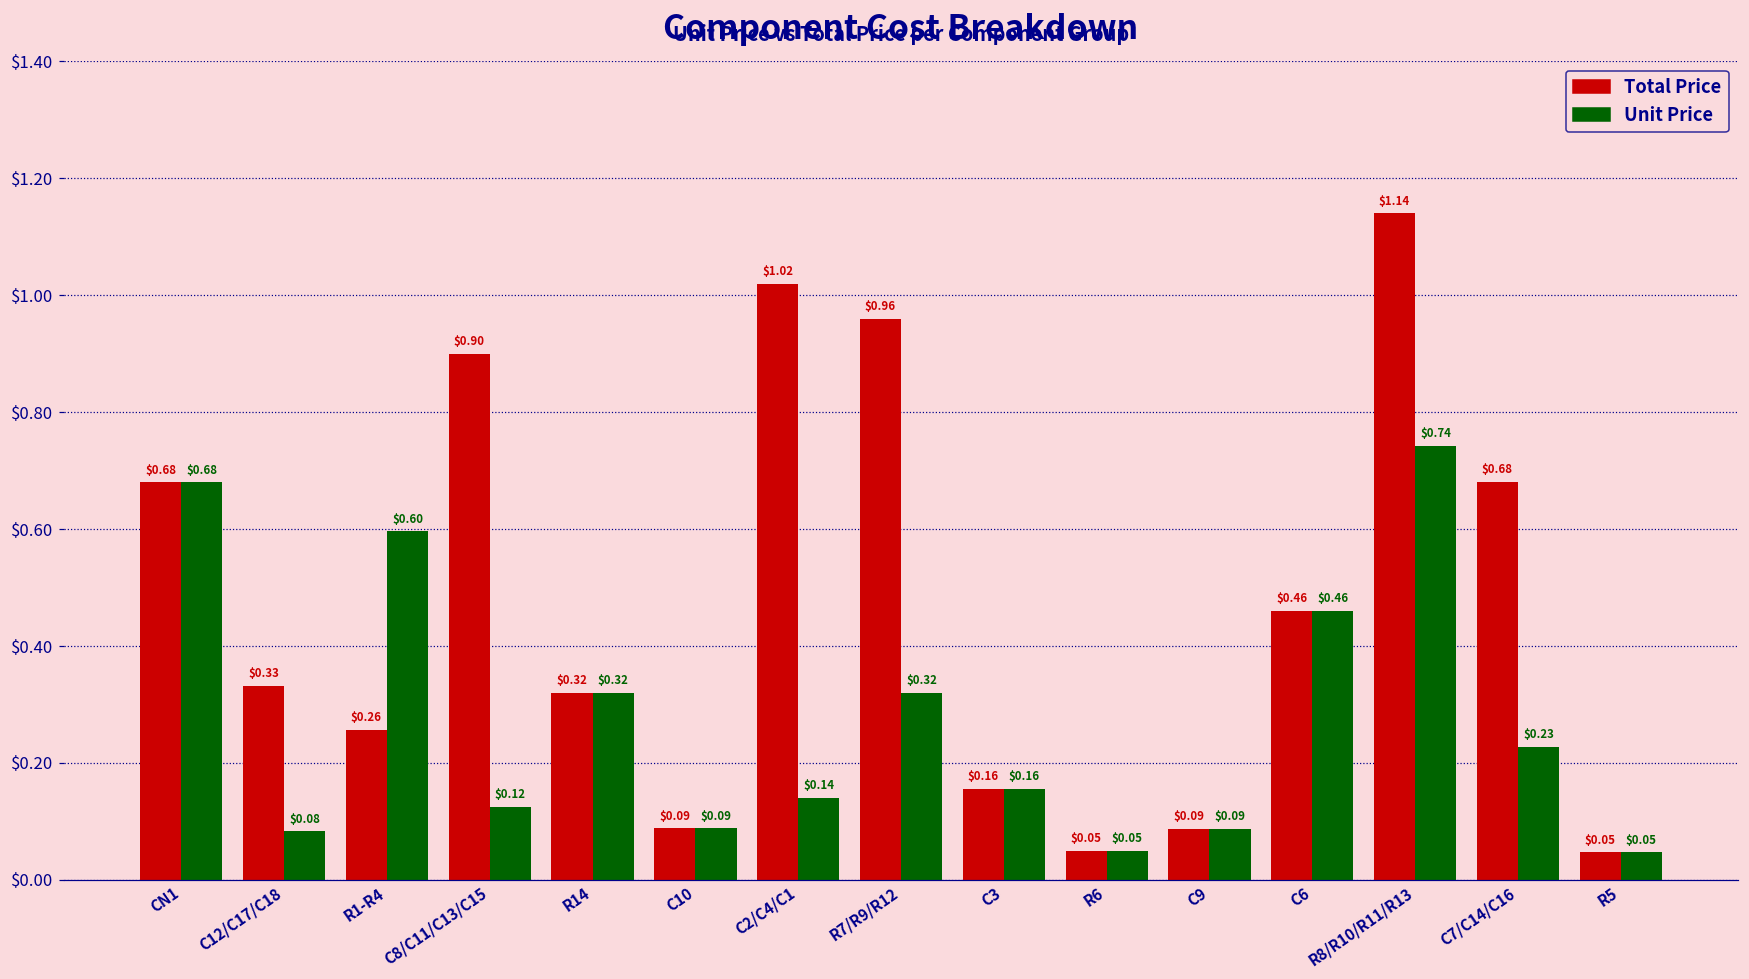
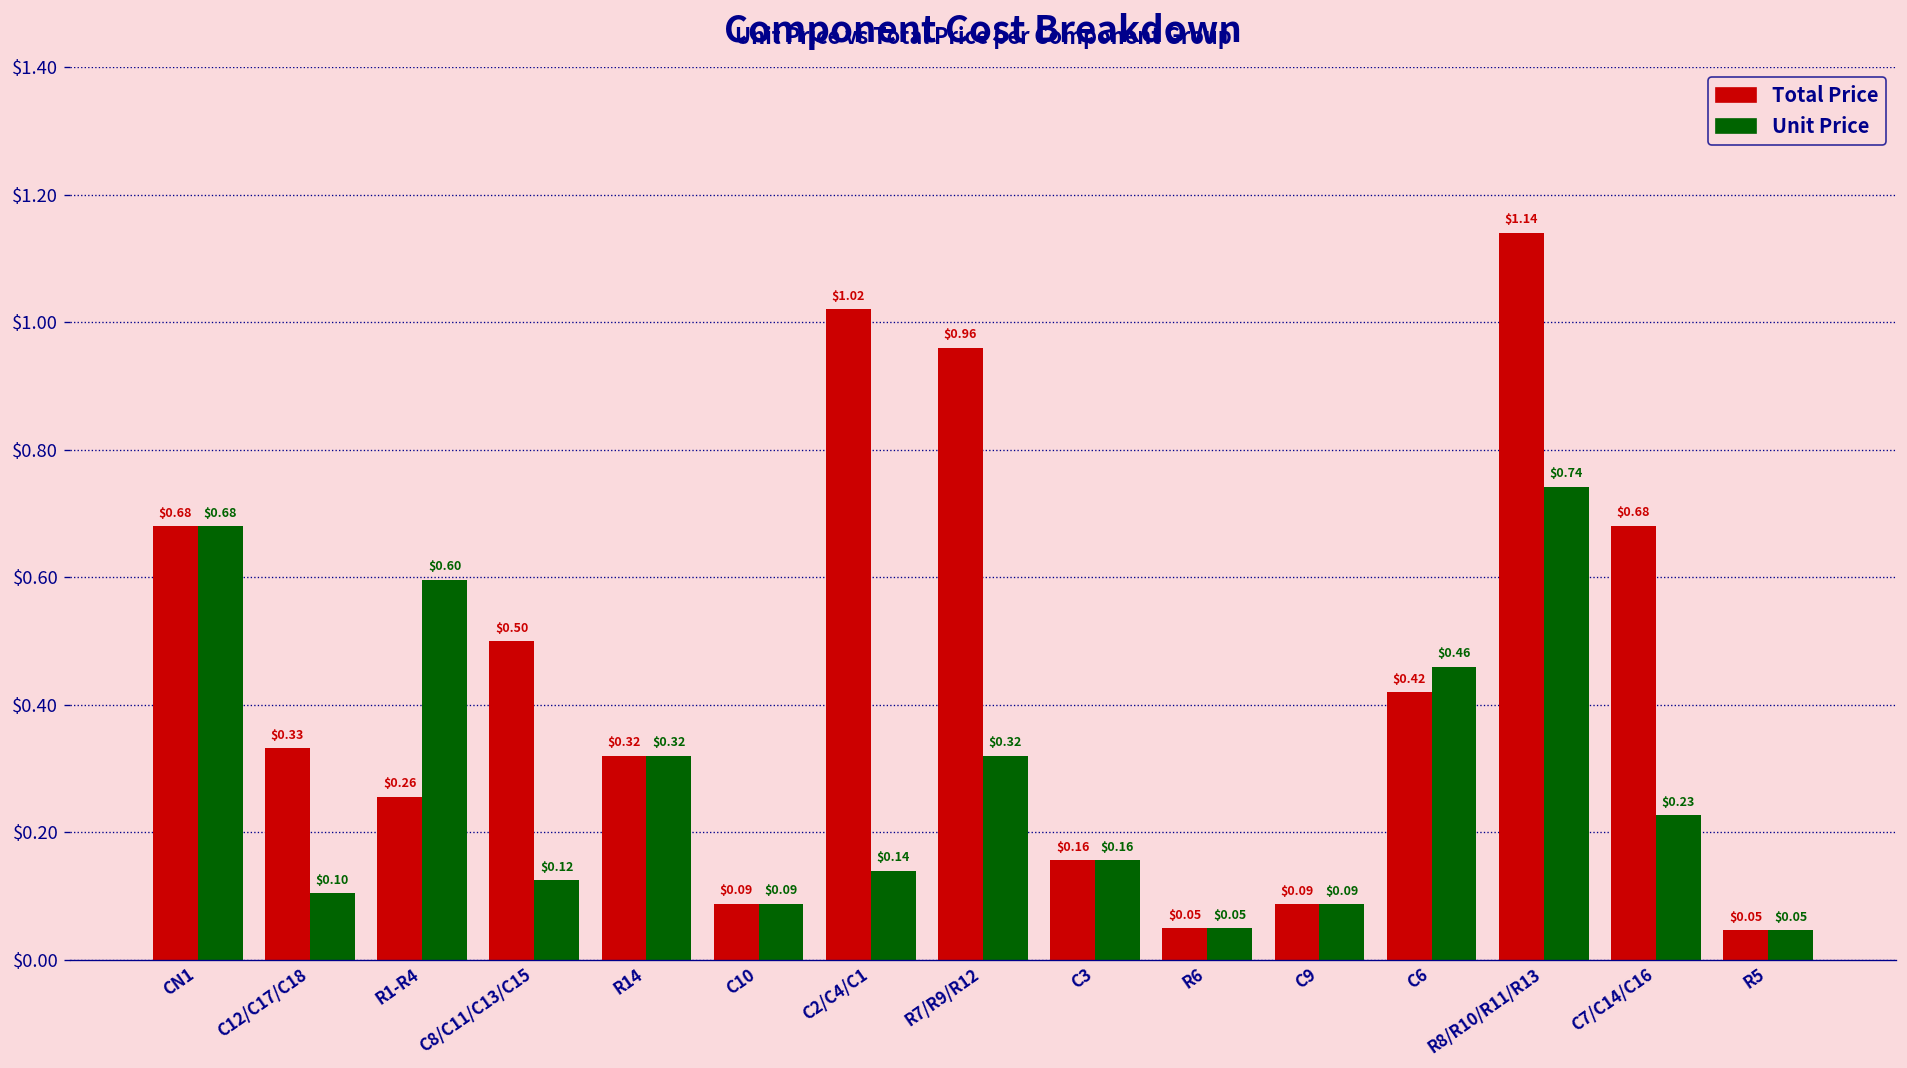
Unit Price, C12/C17/C18: $0.08 -> $0.10
Total Price, C8/C11/C13/C15: $0.90 -> $0.50
Total Price, C6: $0.46 -> $0.42
